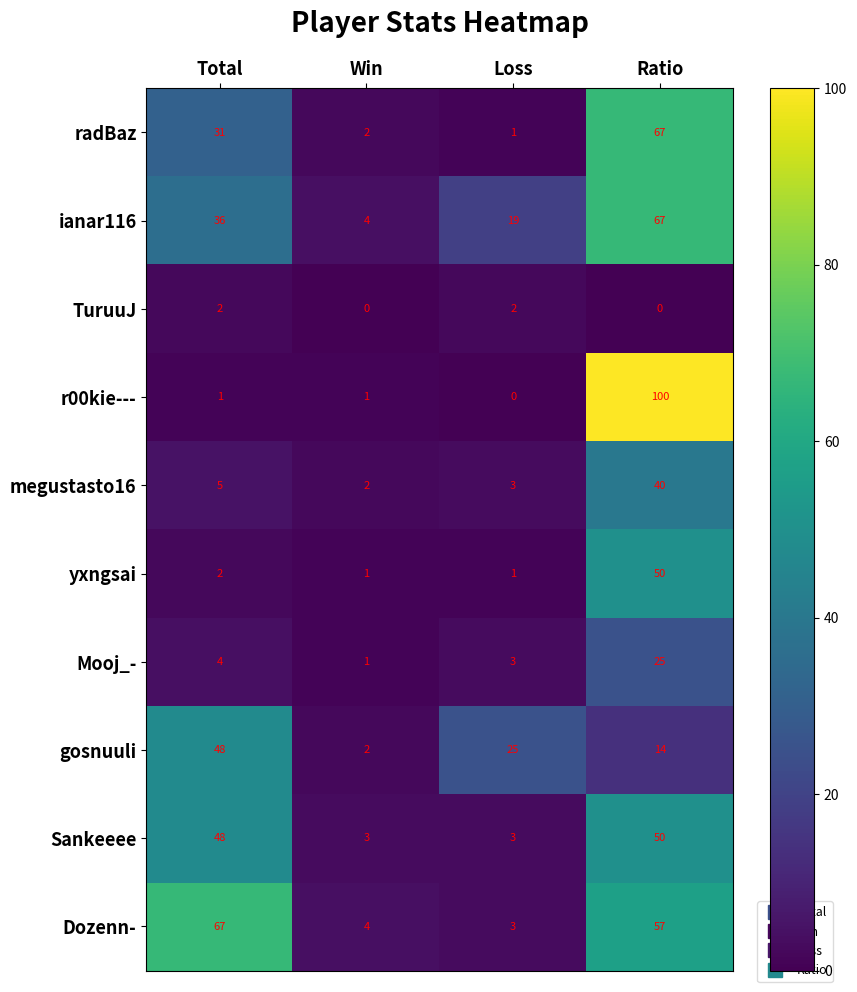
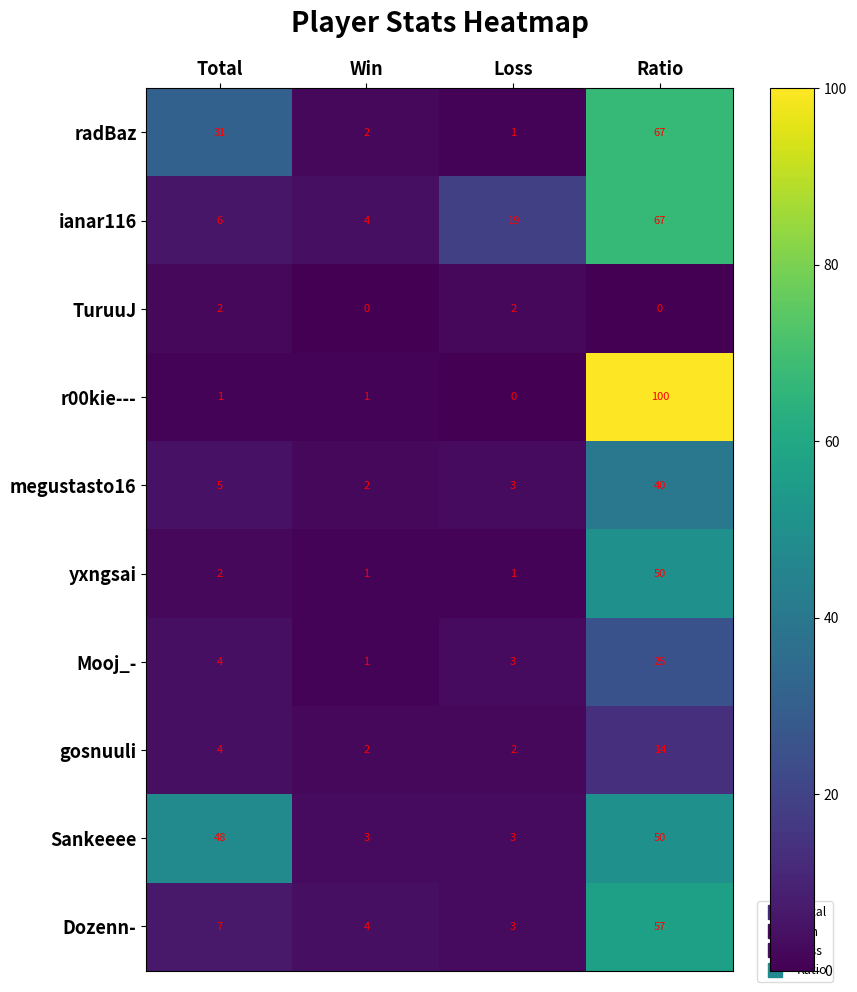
ianar116, Total: 36 -> 6
gosnuuli, Total: 48 -> 4
gosnuuli, Loss: 25 -> 2
Dozenn-, Total: 67 -> 7
